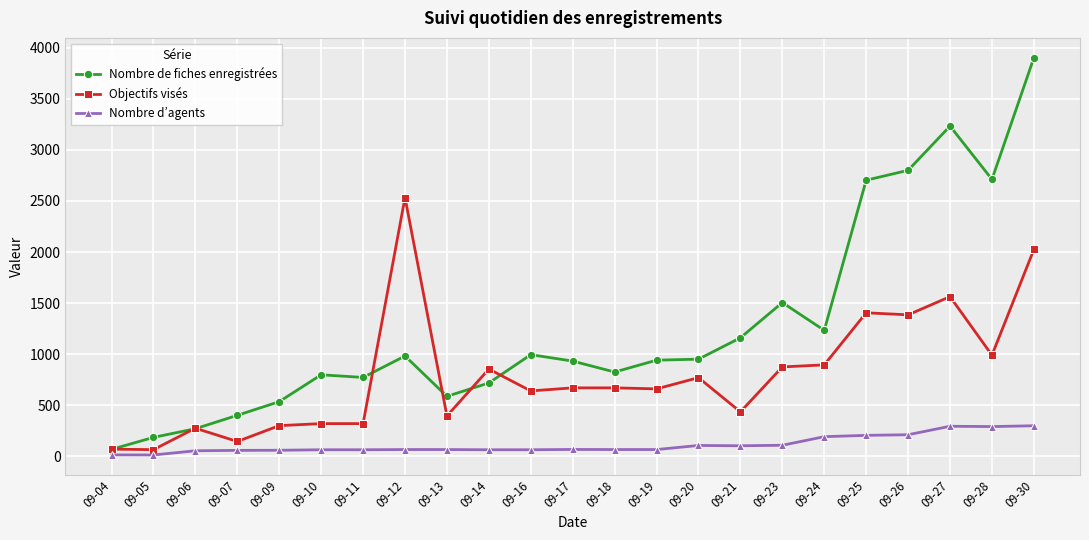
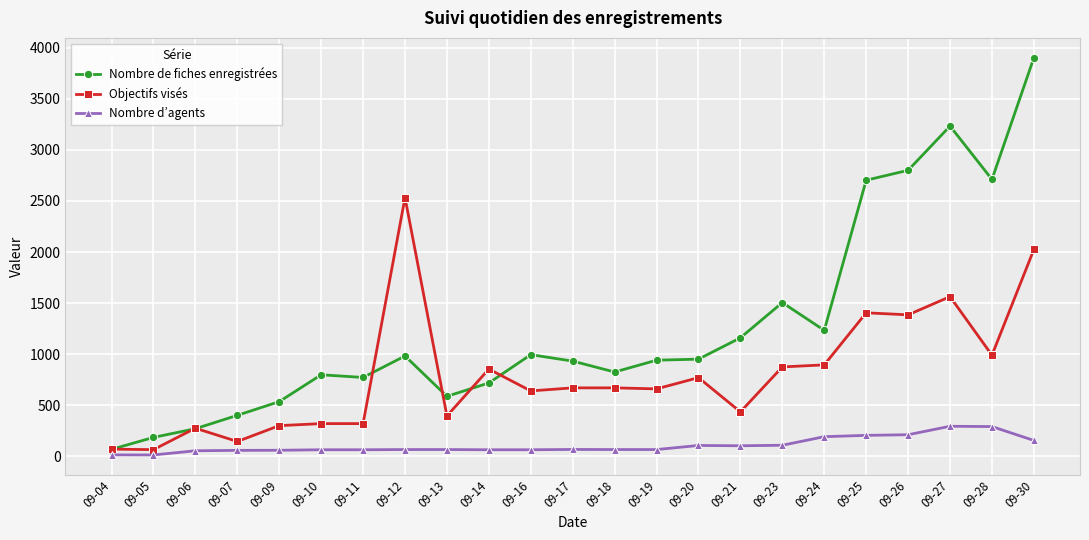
Nombre d’agents, 09-30: 300 -> 160
